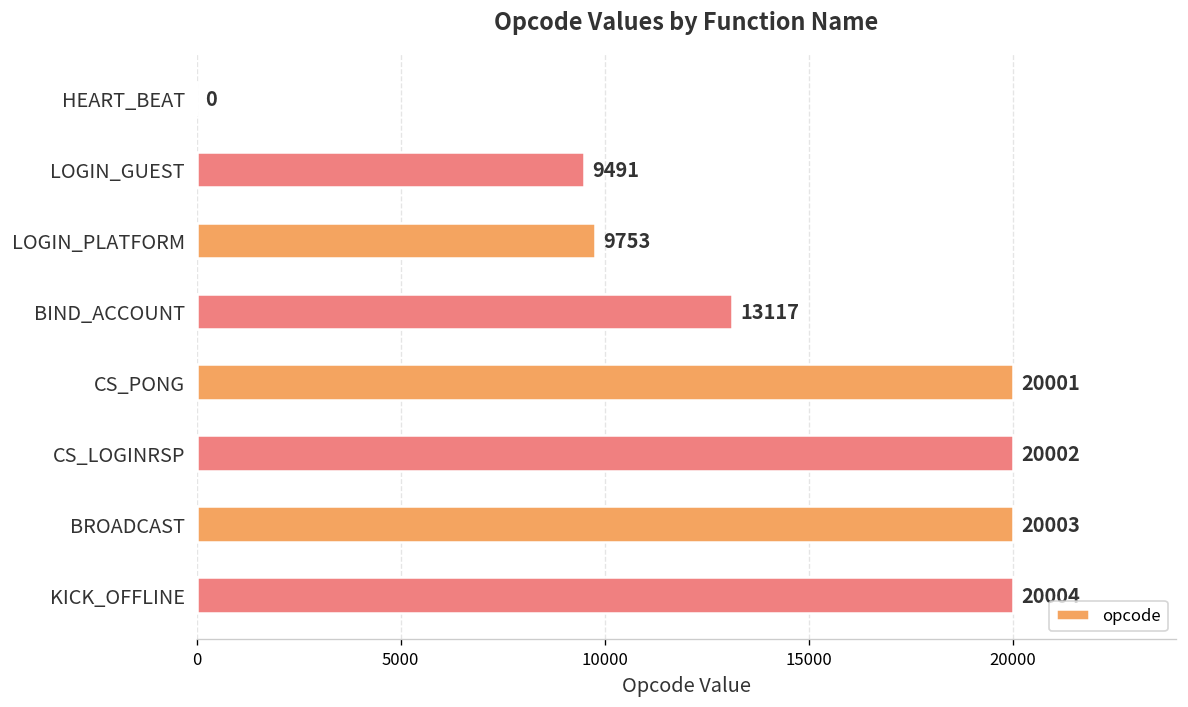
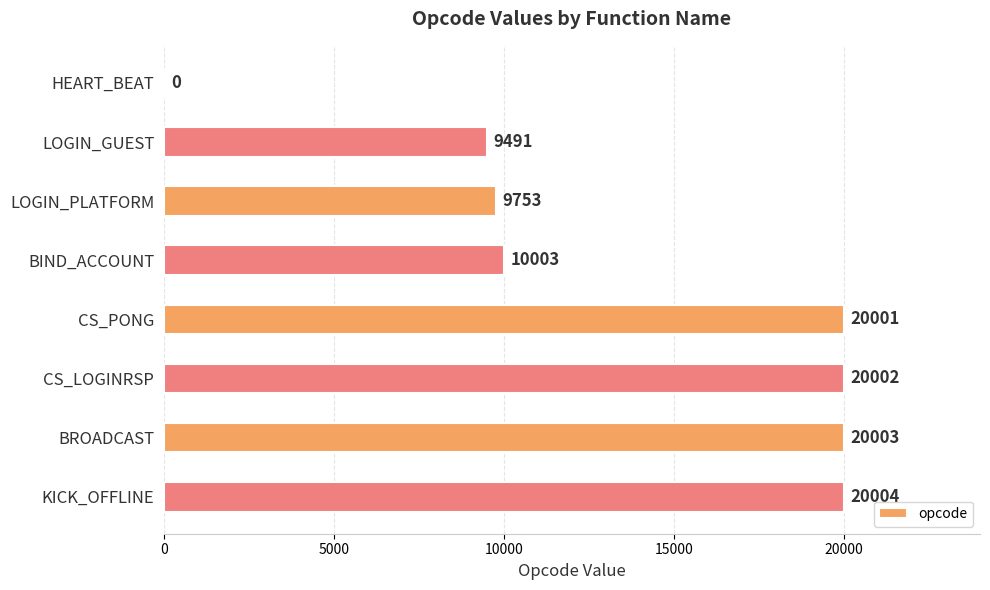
BIND_ACCOUNT: 13117 -> 10003
